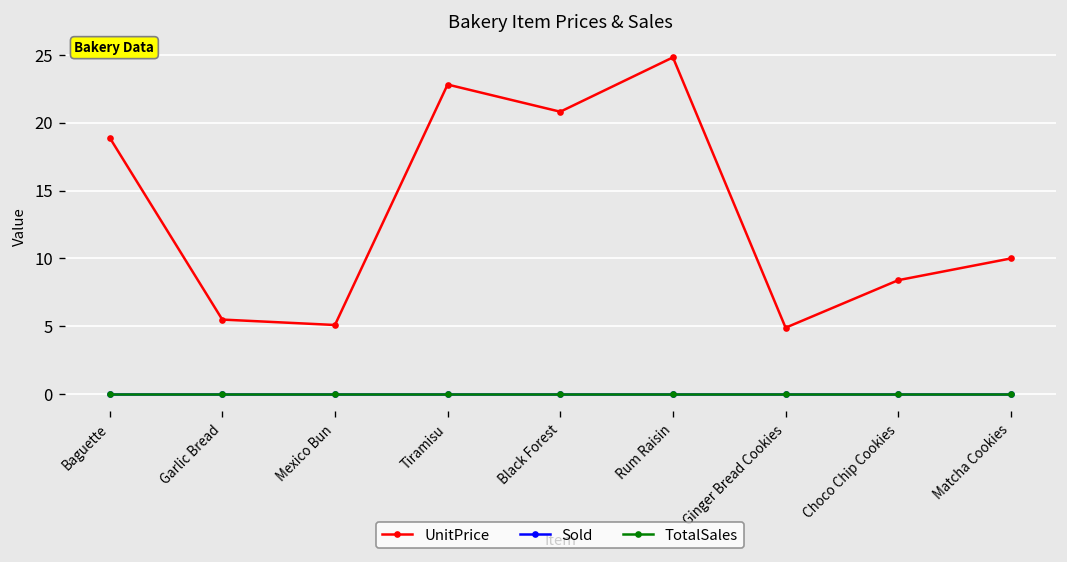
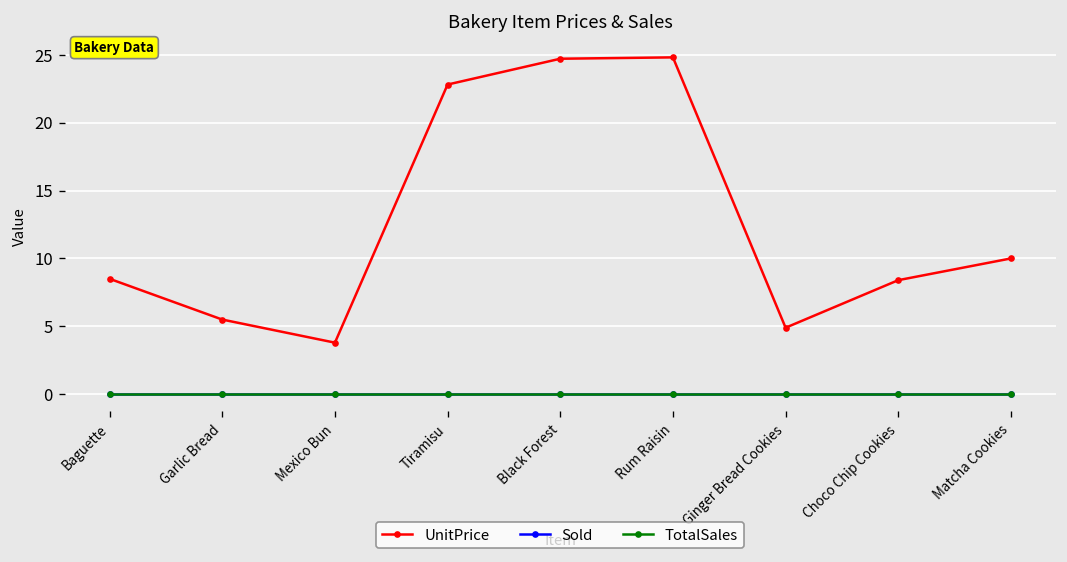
UnitPrice, Baguette: 18.9 -> 8.5
UnitPrice, Mexico Bun: 5.1 -> 3.8
UnitPrice, Black Forest: 20.8 -> 24.7
